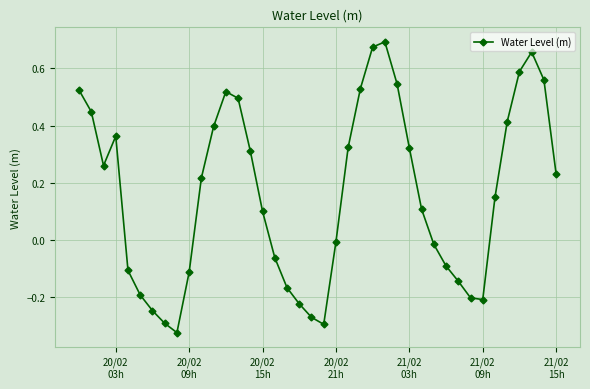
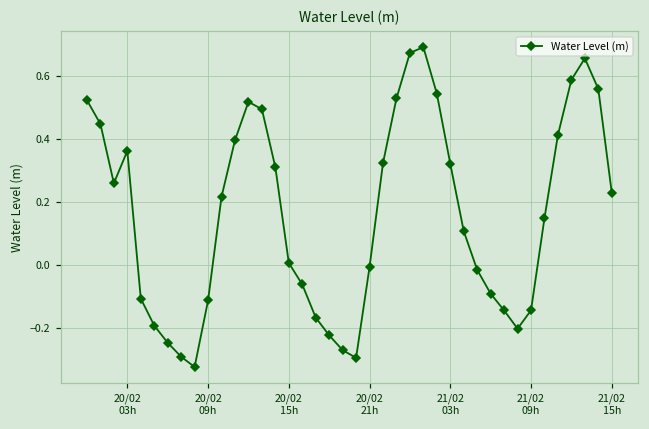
20/02 15h: 0.10 -> 0.01
21/02 09h: -0.21 -> -0.14
